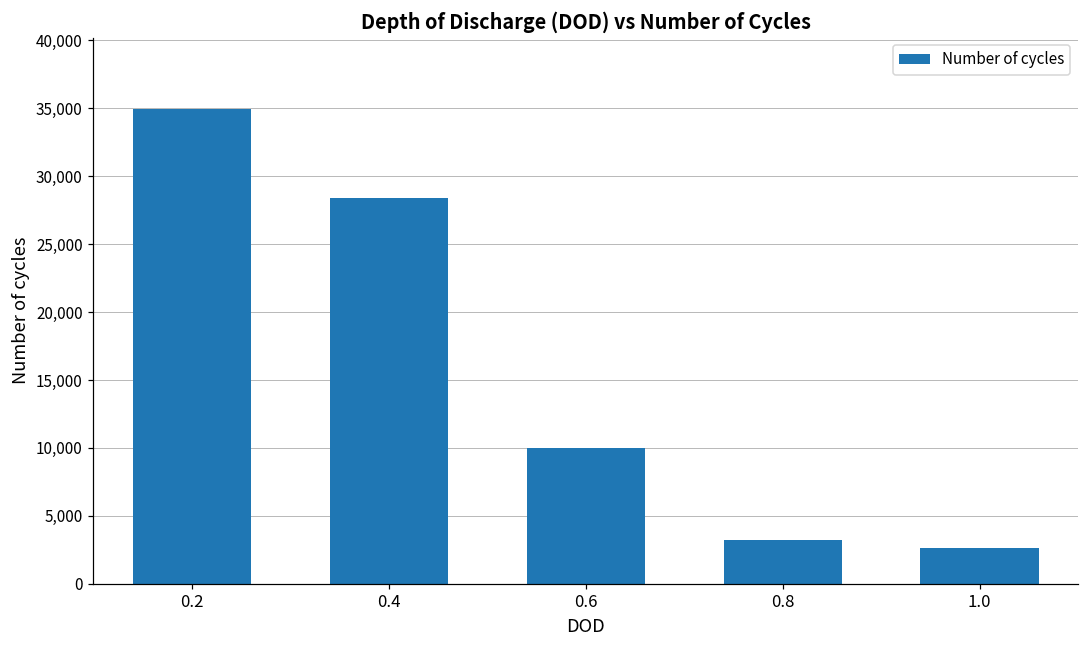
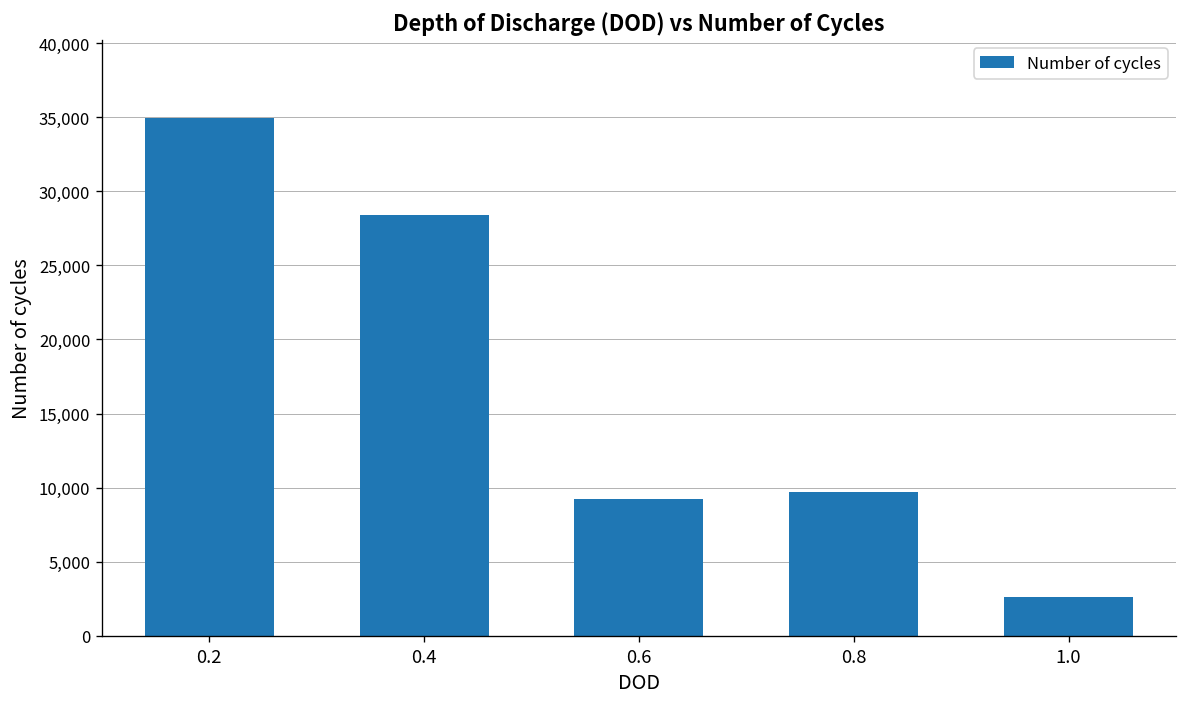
0.6: 10,000 -> 9,300
0.8: 3,200 -> 9,700
